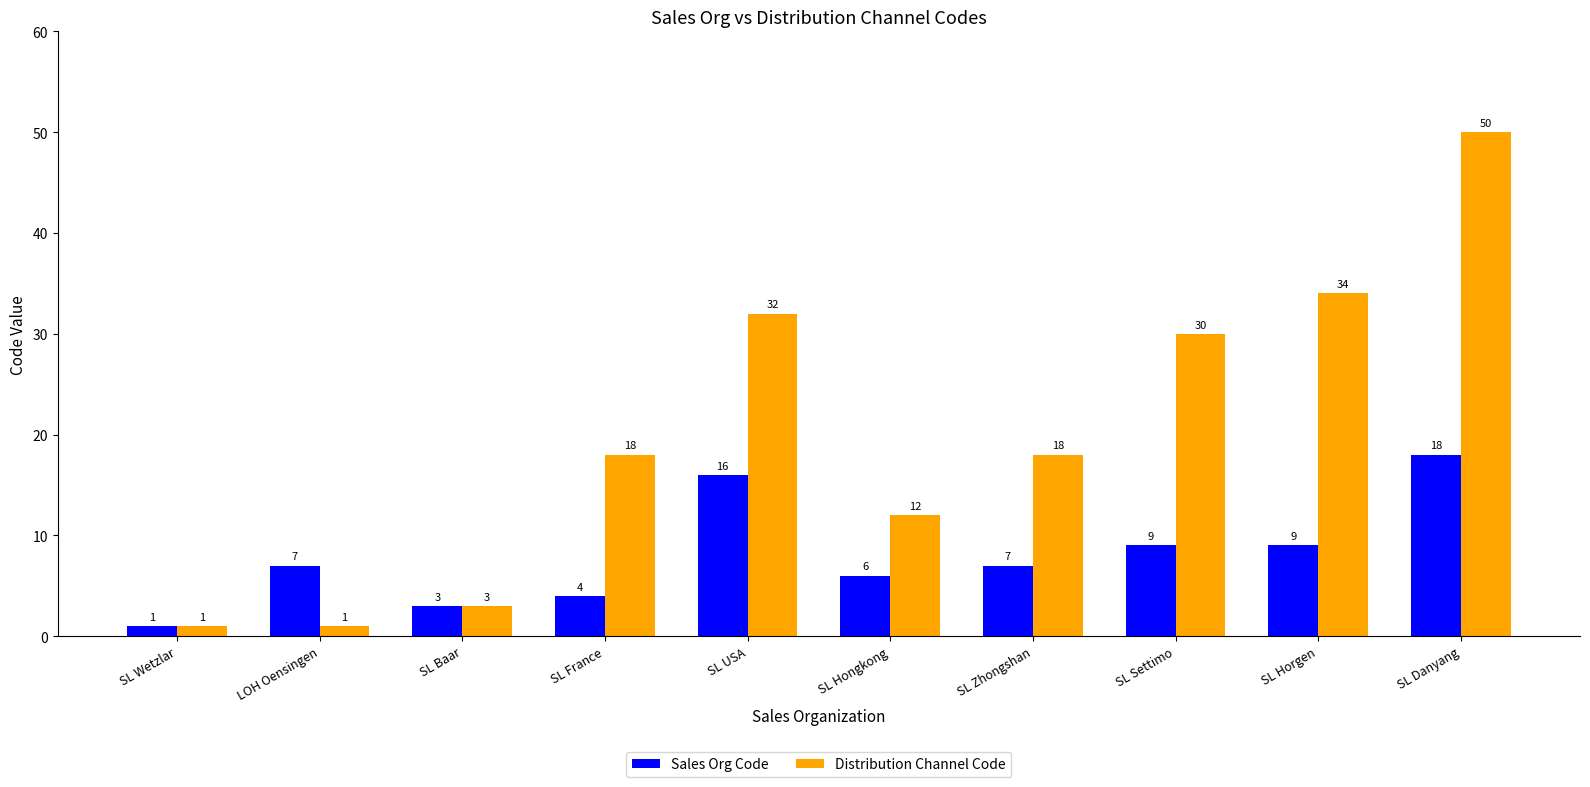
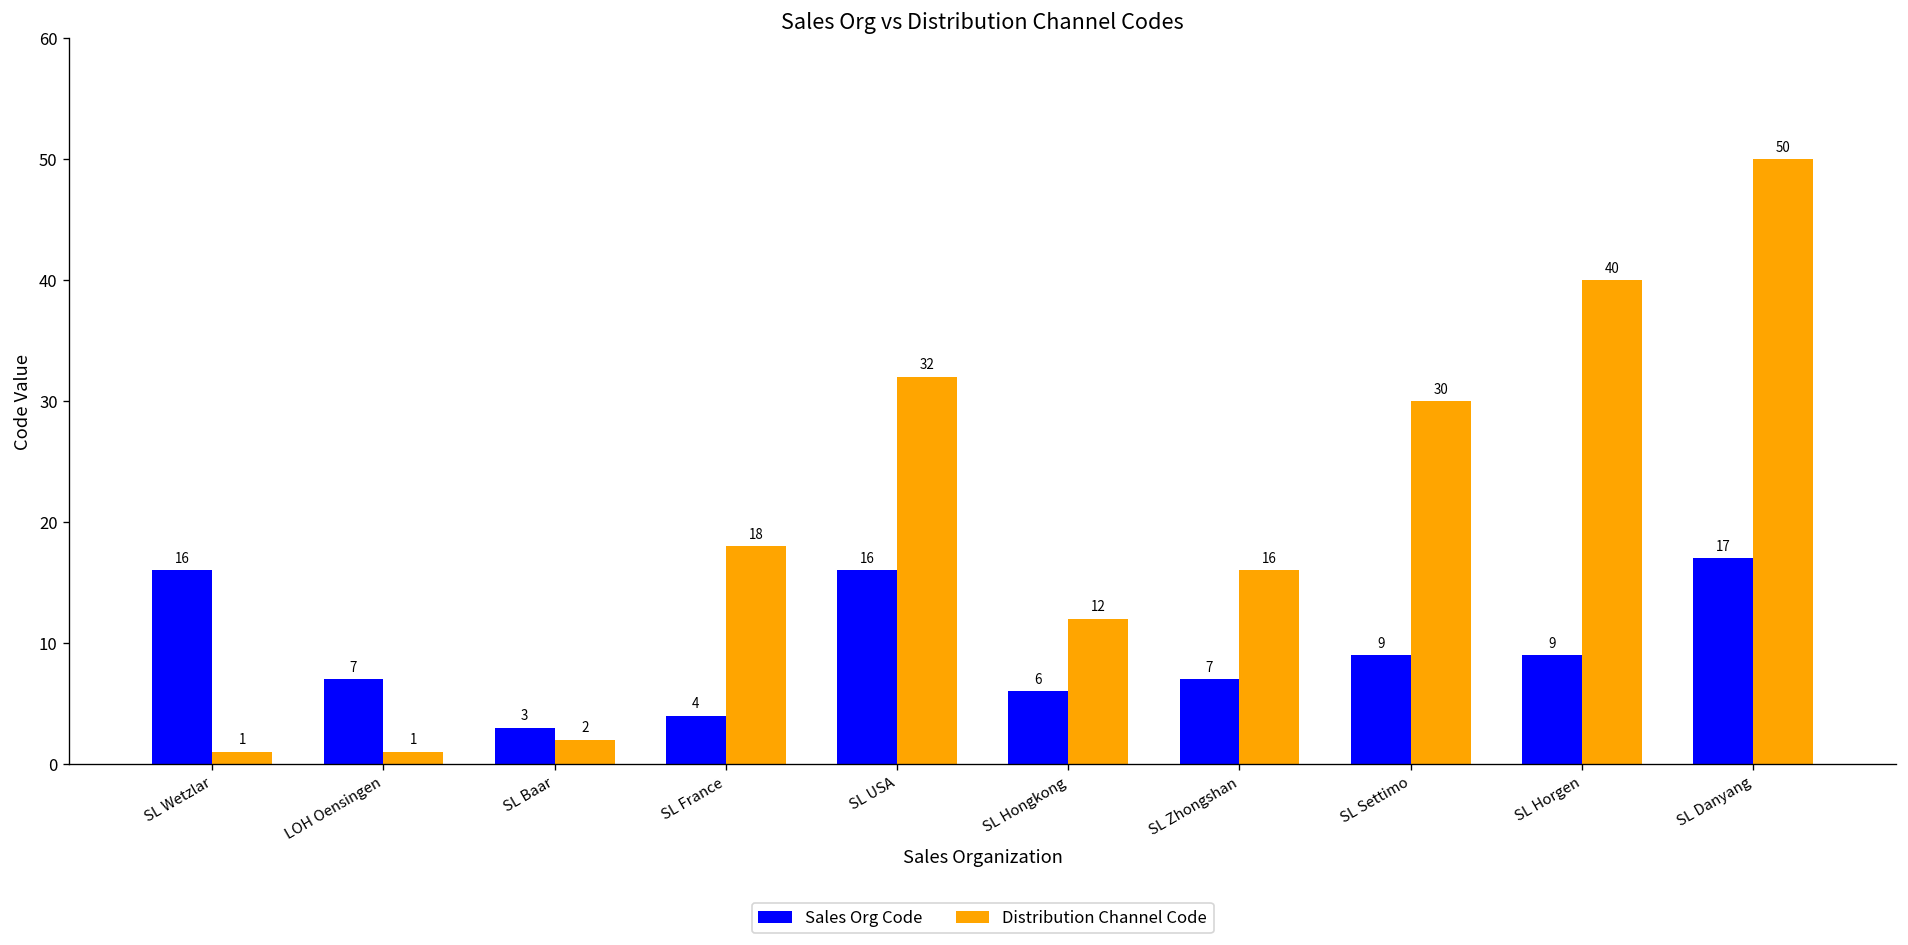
Sales Org Code, SL Wetzlar: 1 -> 16
Distribution Channel Code, SL Baar: 3 -> 2
Distribution Channel Code, SL Zhongshan: 18 -> 16
Distribution Channel Code, SL Horgen: 34 -> 40
Sales Org Code, SL Danyang: 18 -> 17
